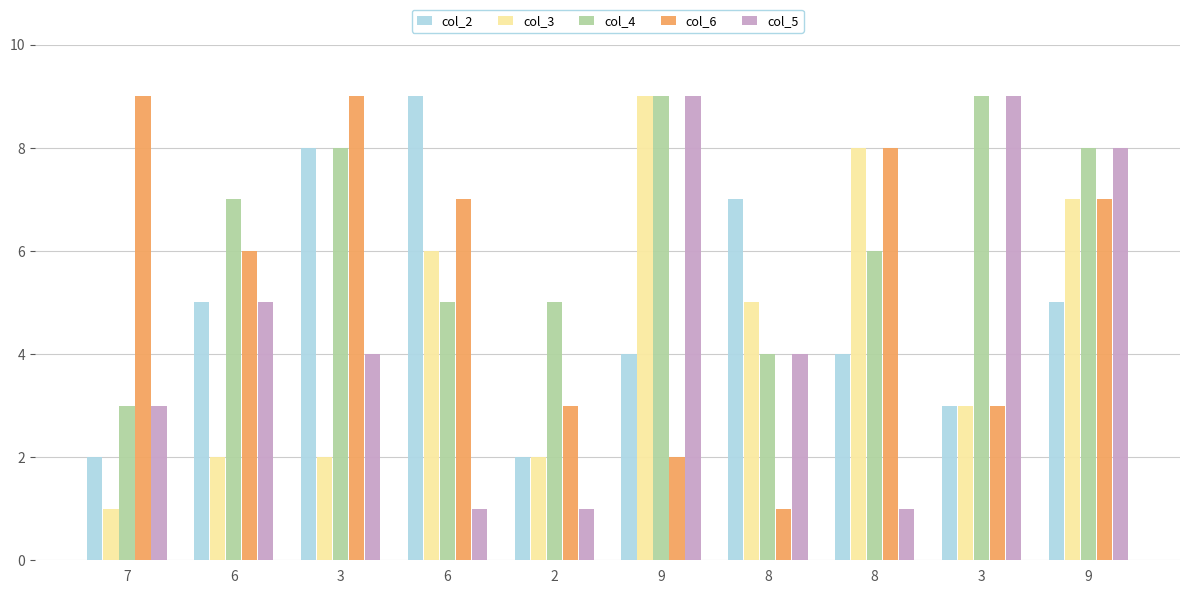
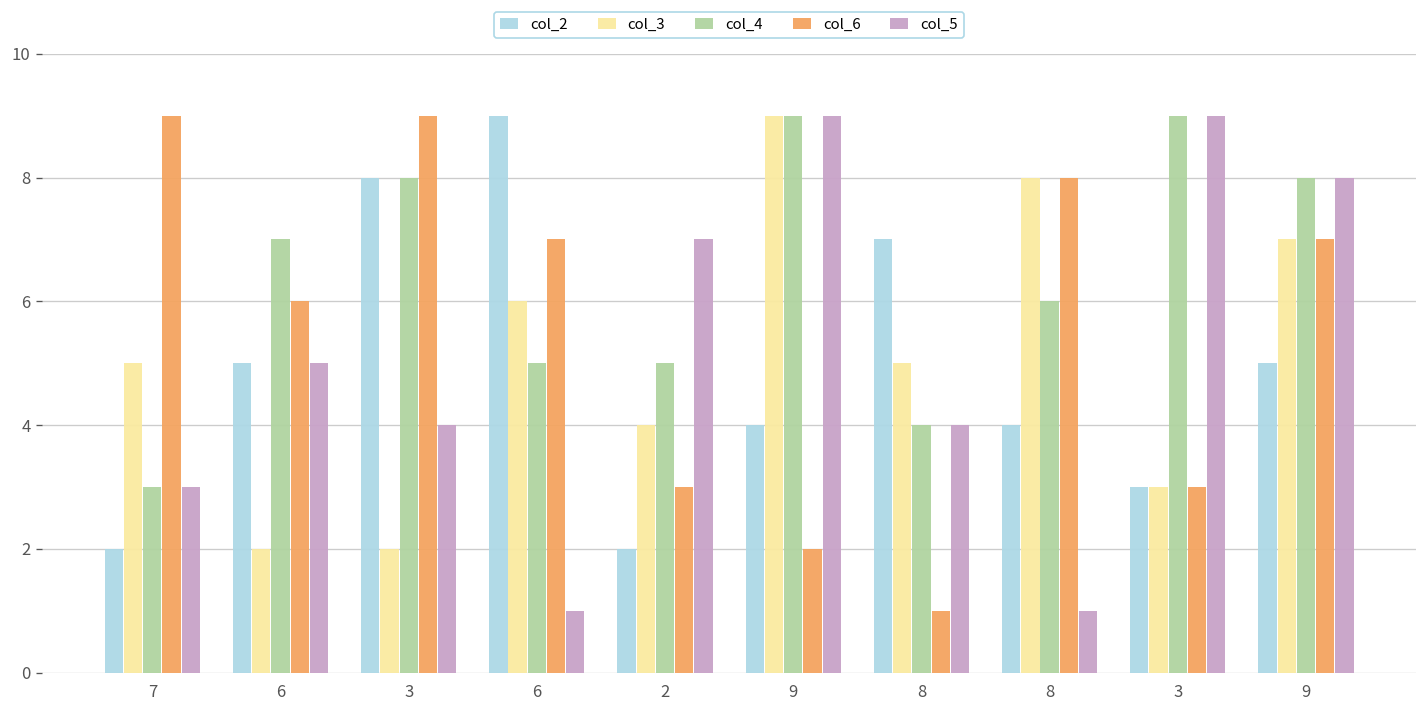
col_3, 7: 1 -> 5
col_3, 2: 2 -> 4
col_5, 2: 1 -> 7
